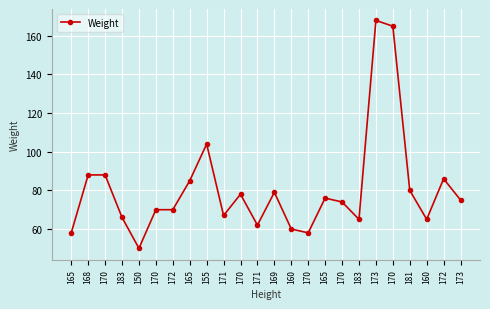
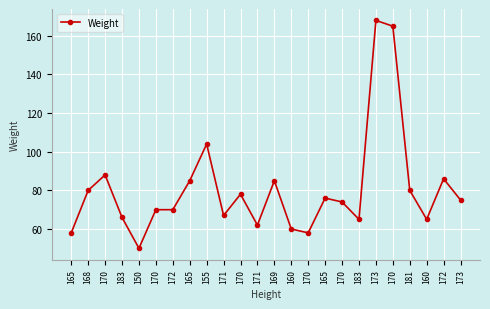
168: 88 -> 80
169: 79 -> 85
